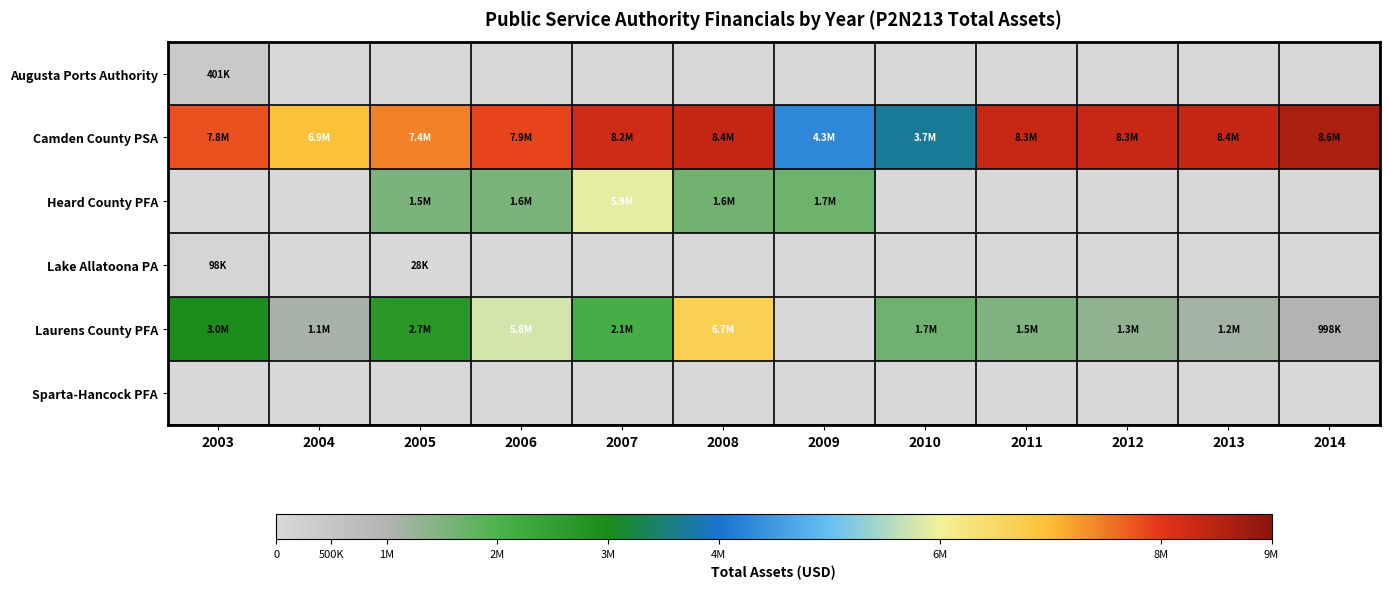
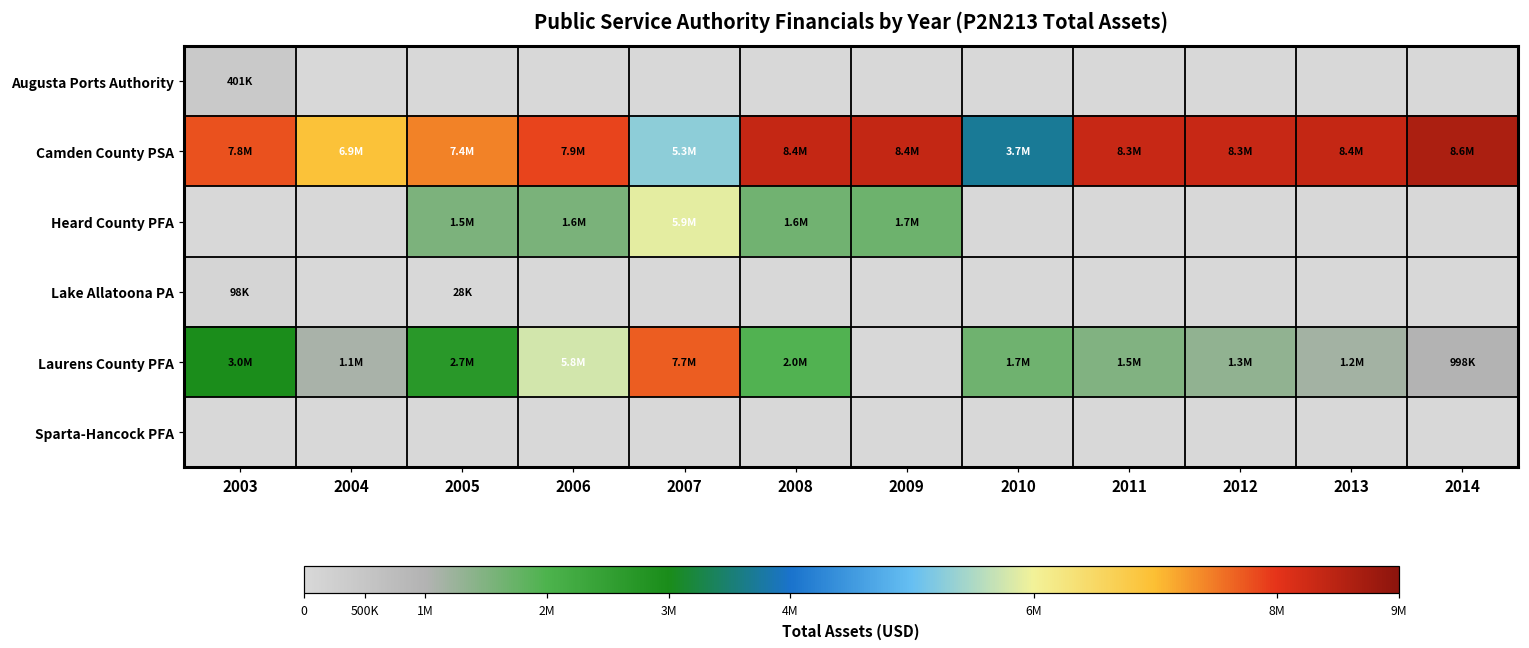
Camden County PSA, 2007: 8.2M -> 5.3M
Camden County PSA, 2009: 4.3M -> 8.4M
Laurens County PFA, 2007: 2.1M -> 7.7M
Laurens County PFA, 2008: 6.7M -> 2.0M
